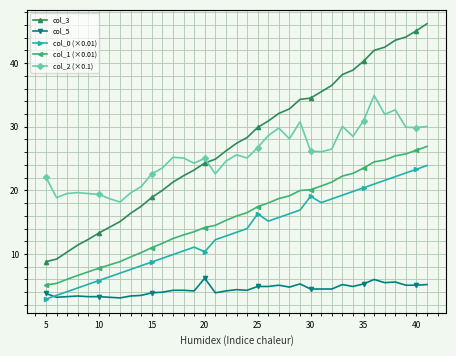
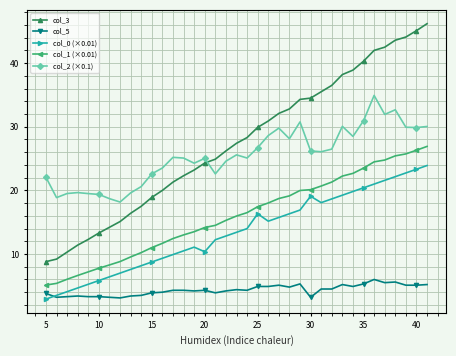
col_5, 20: 6 -> 4
col_5, 30: 5 -> 3
